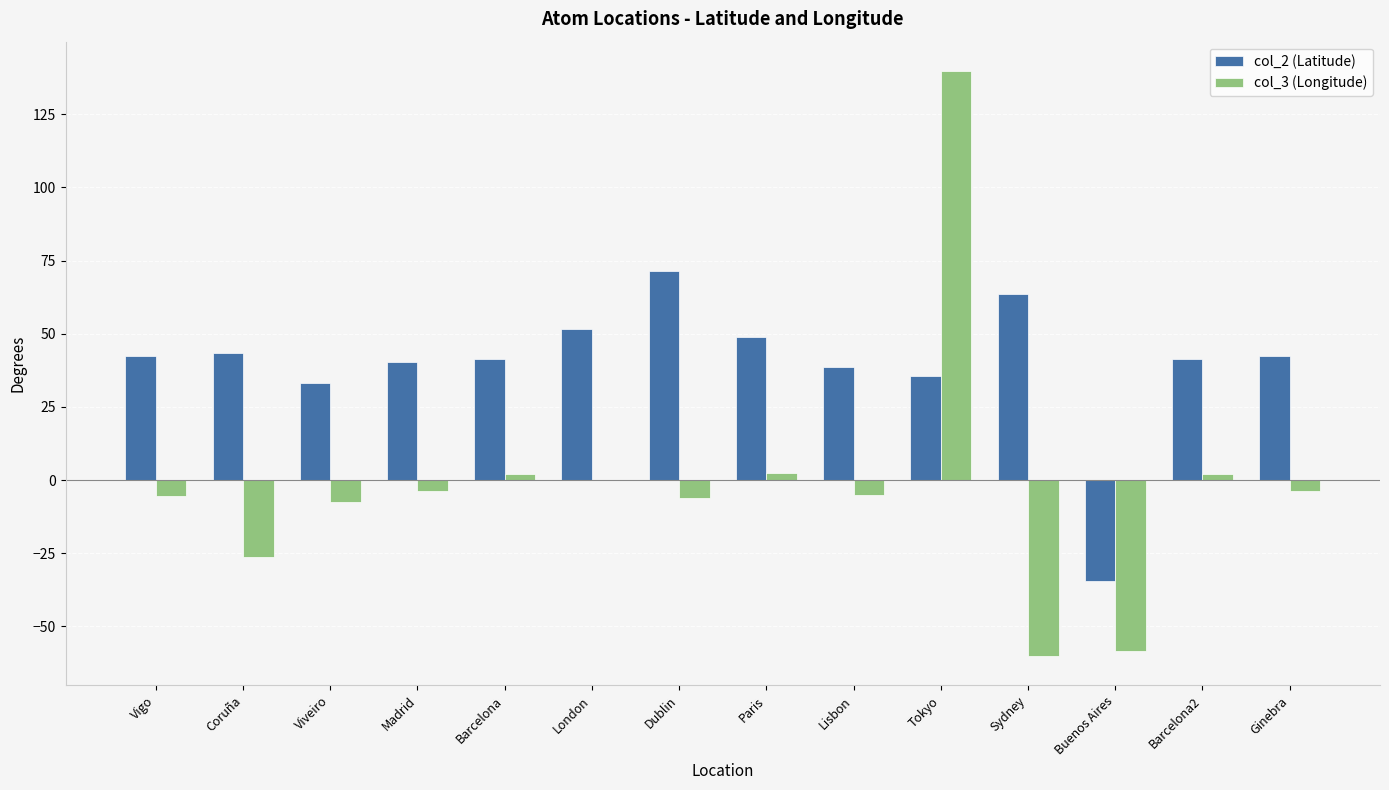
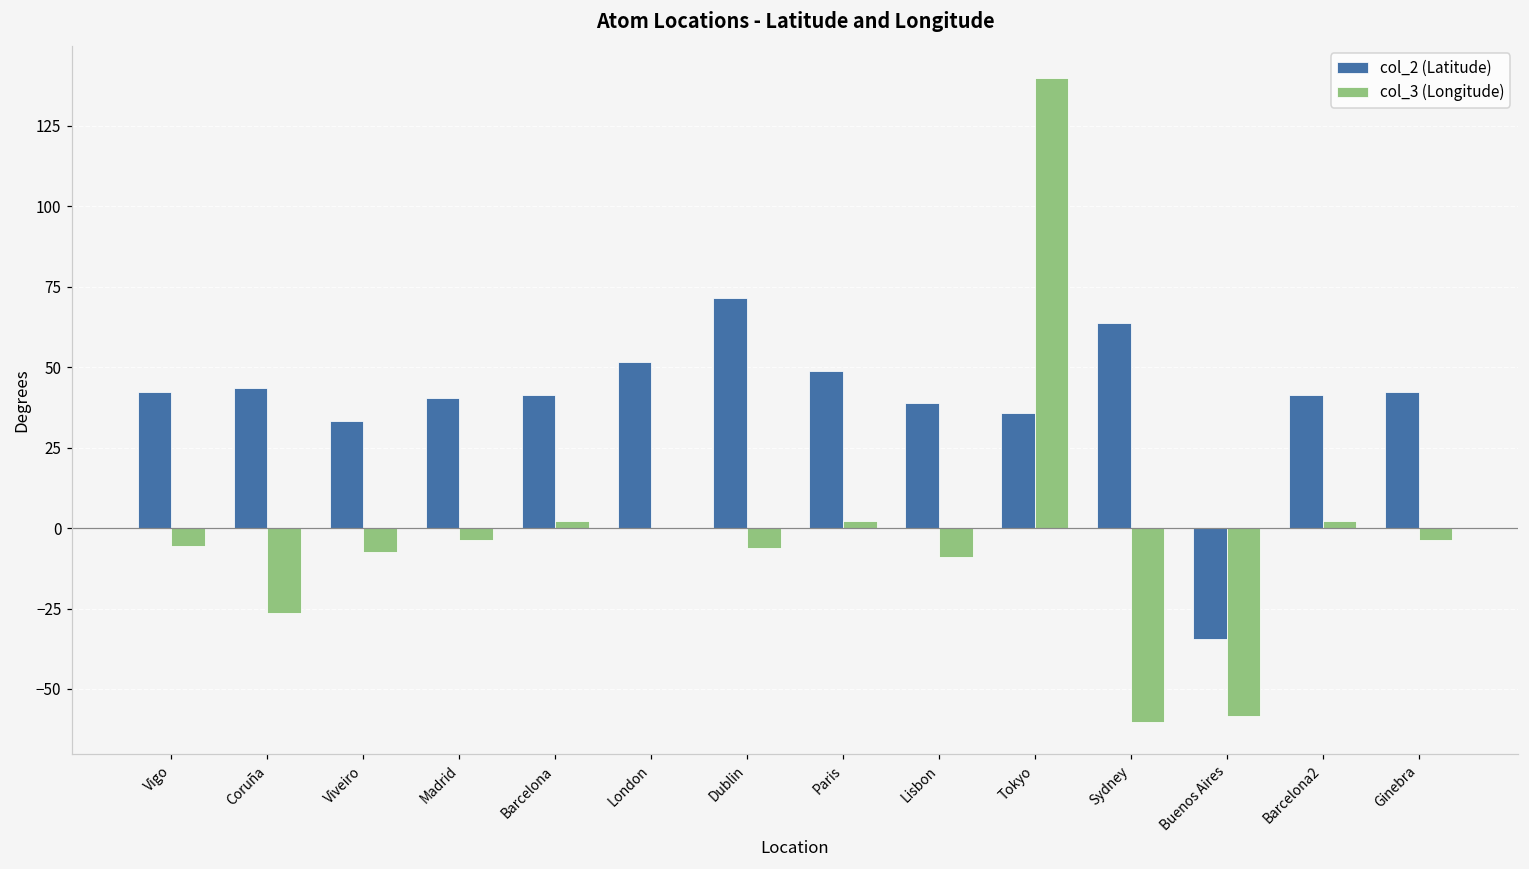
col_3 (Longitude), Lisbon: -5 -> -9
